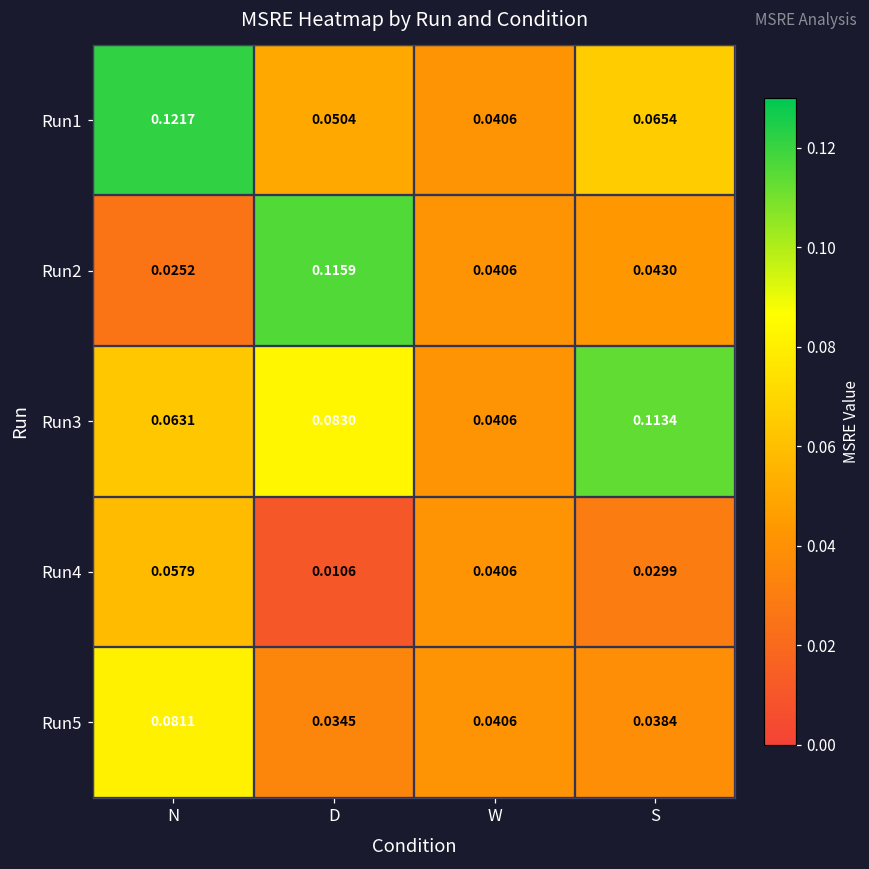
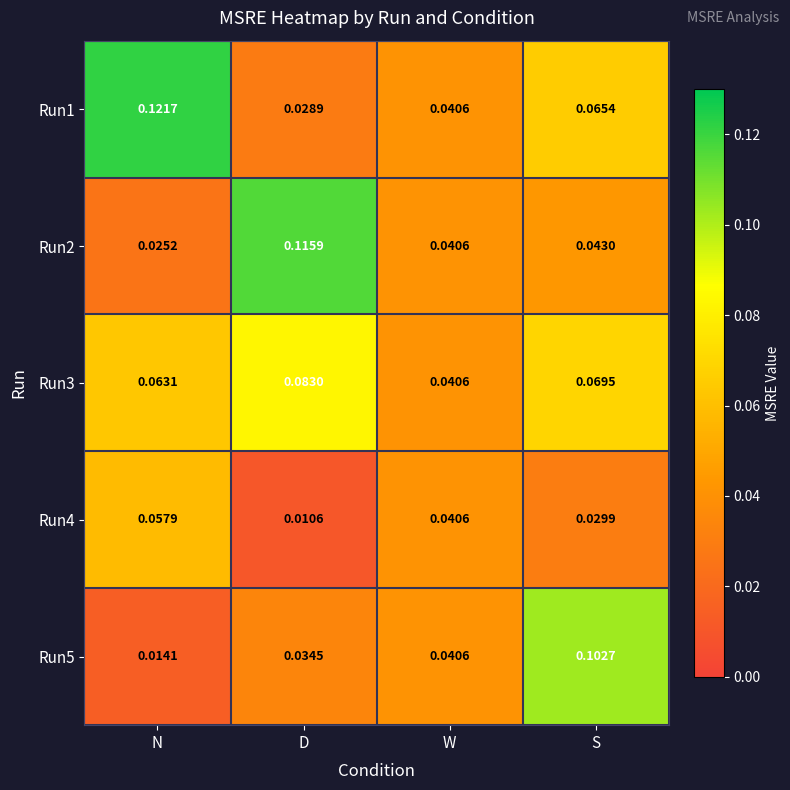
Run1, D: 0.0504 -> 0.0289
Run3, S: 0.1134 -> 0.0695
Run5, N: 0.0811 -> 0.0141
Run5, S: 0.0384 -> 0.1027
